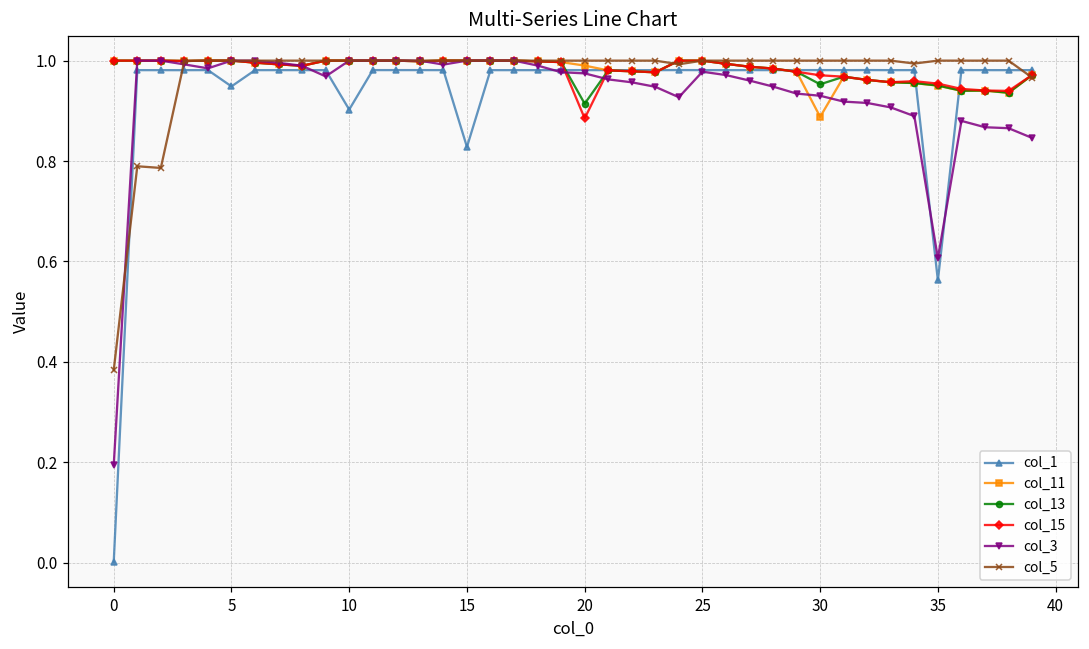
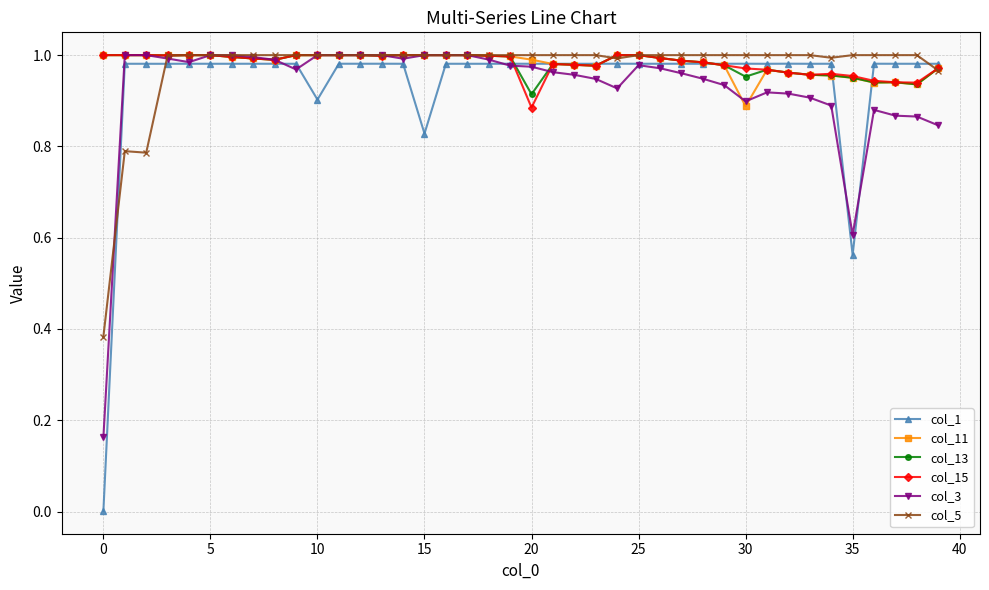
col_3, 0: 0.19 -> 0.16
col_1, 5: 0.95 -> 0.98
col_3, 30: 0.93 -> 0.90
